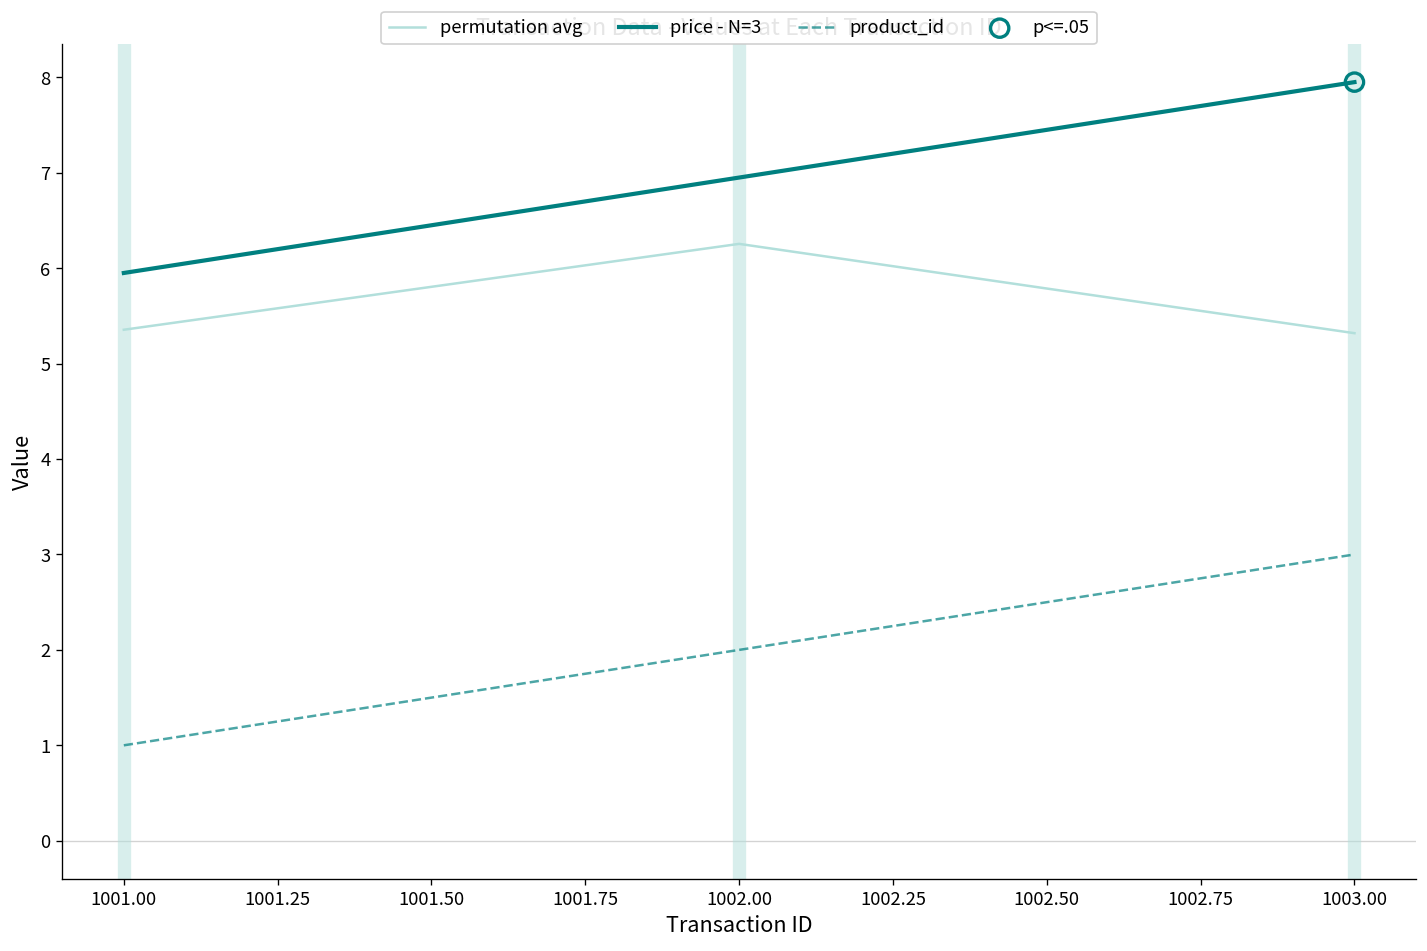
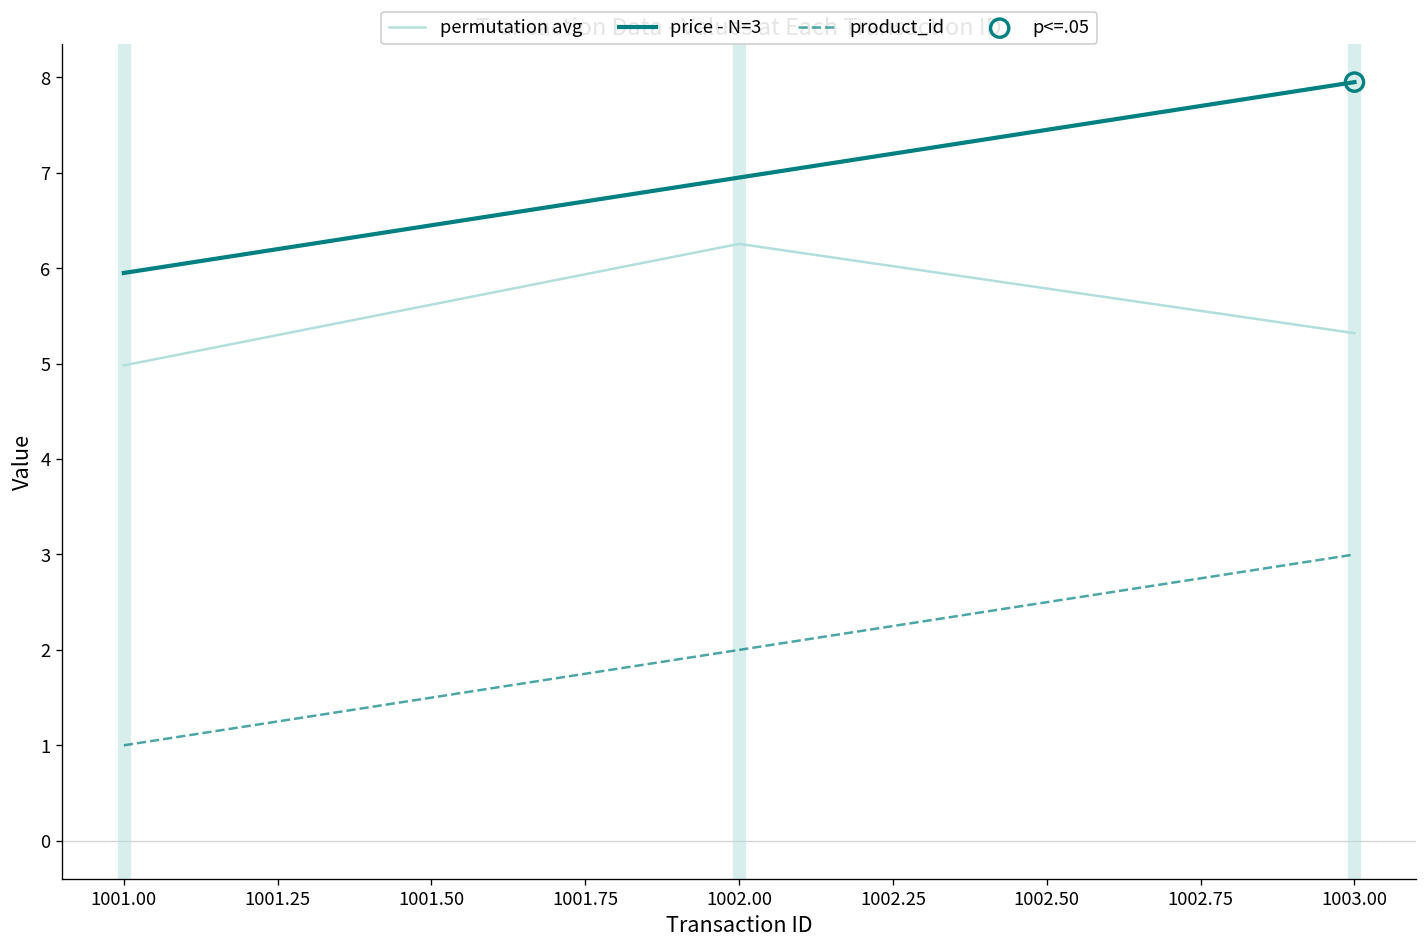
permutation avg, 1001.00: 5.4 -> 5.0
